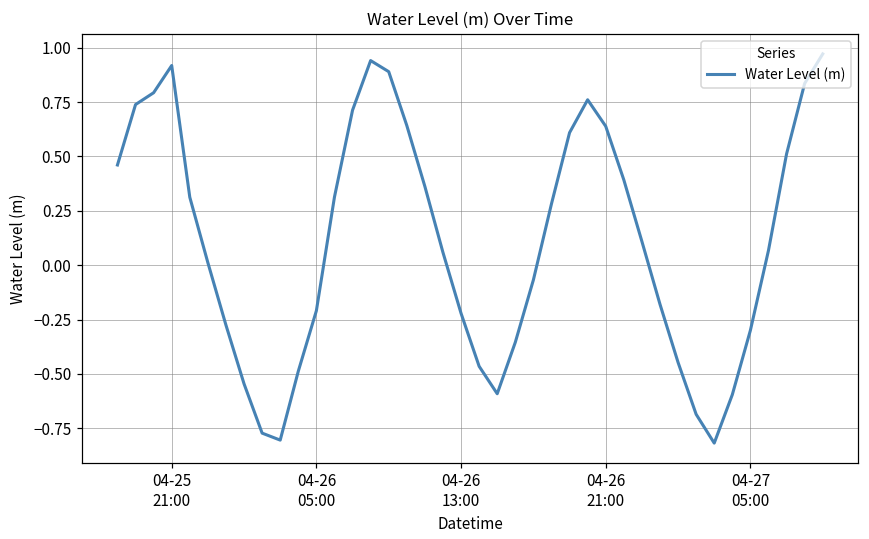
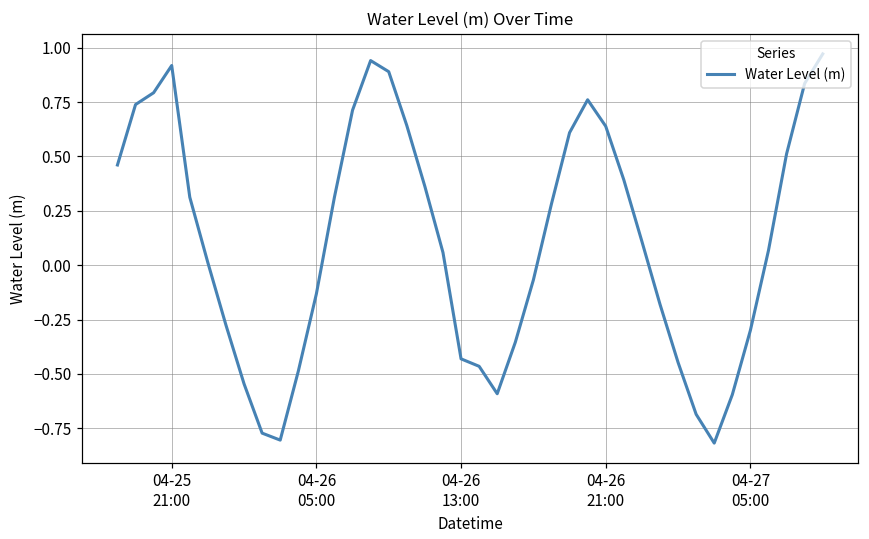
04-26 05:00: -0.21 -> -0.13
04-26 13:00: -0.22 -> -0.43
